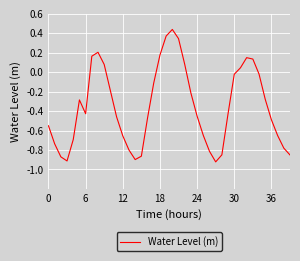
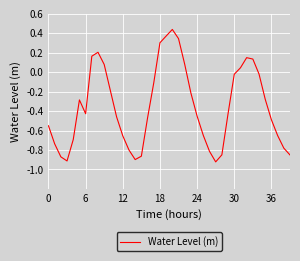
18: 0.2 -> 0.3
